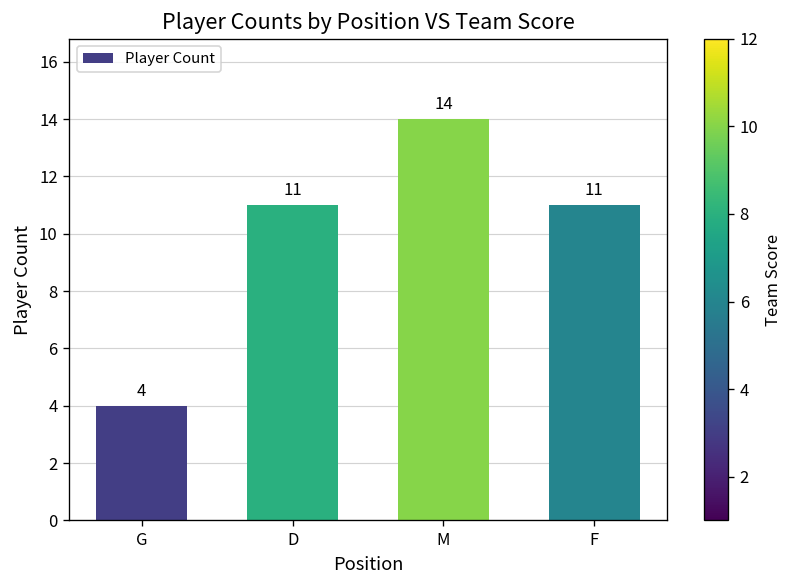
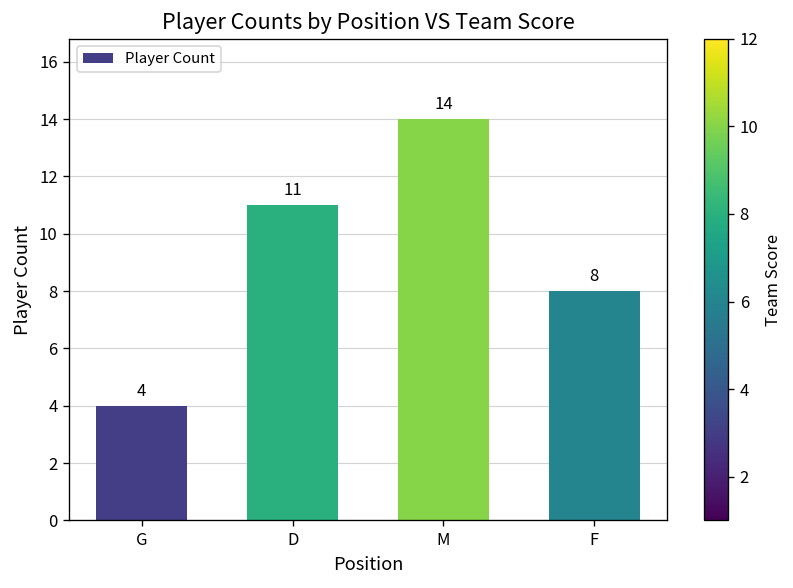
F: 11 -> 8
